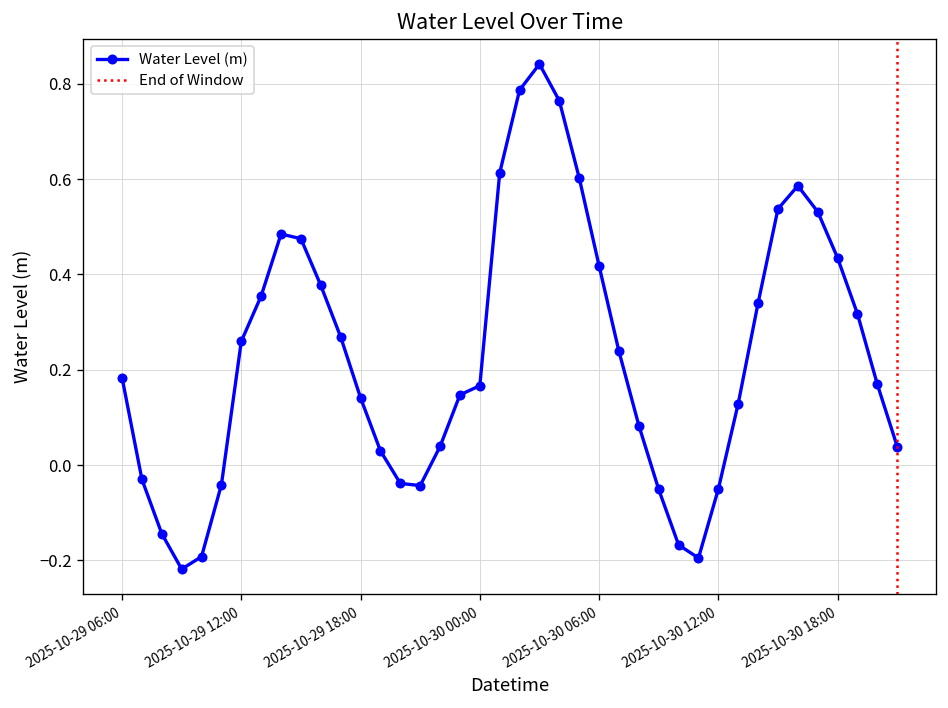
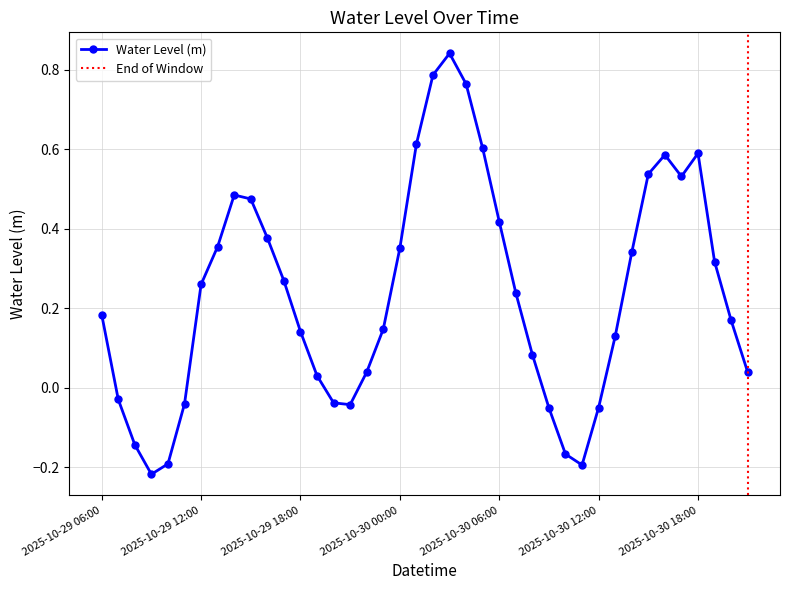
2025-10-30 00:00: 0.17 -> 0.35
2025-10-30 18:00: 0.43 -> 0.59
